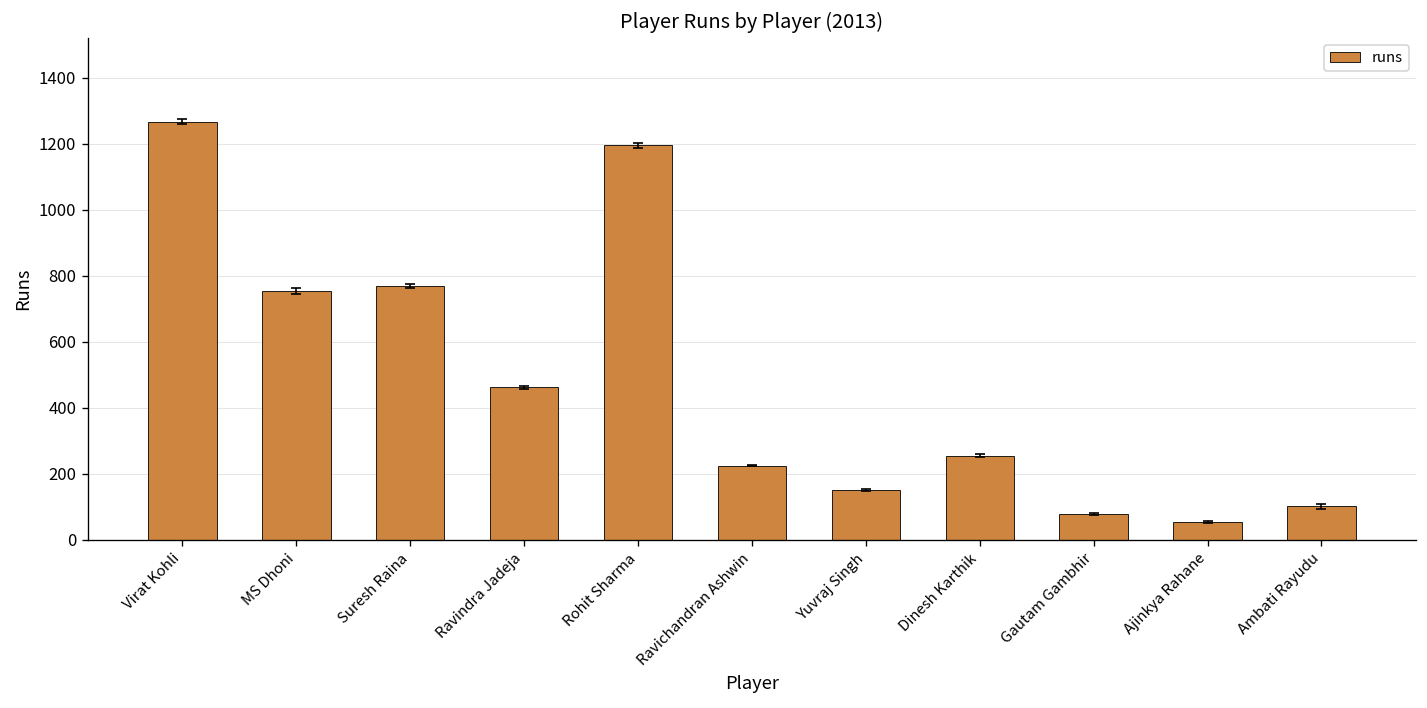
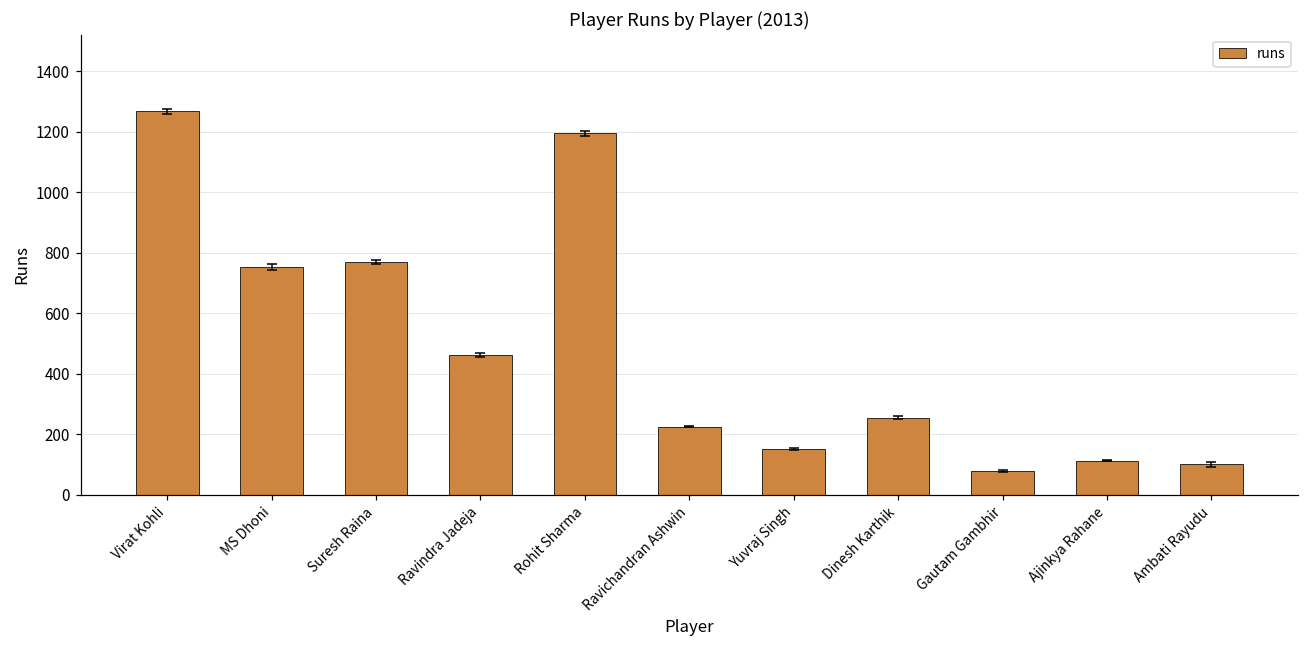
runs, Ajinkya Rahane: 60 -> 110
